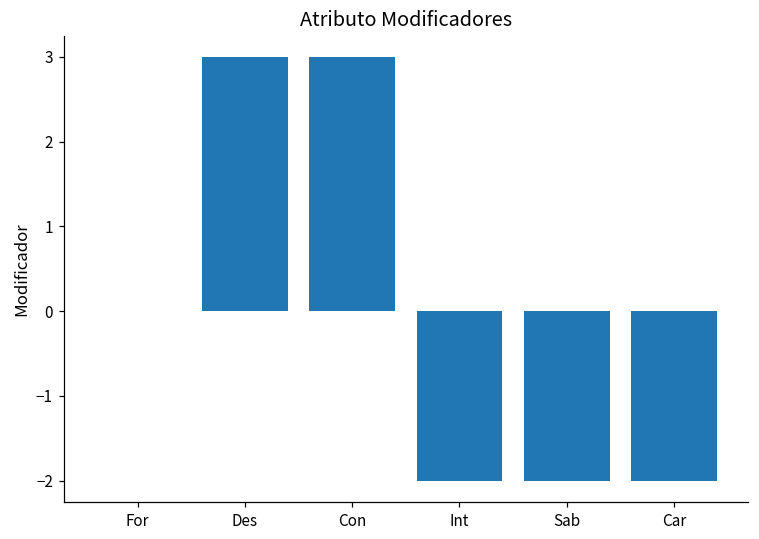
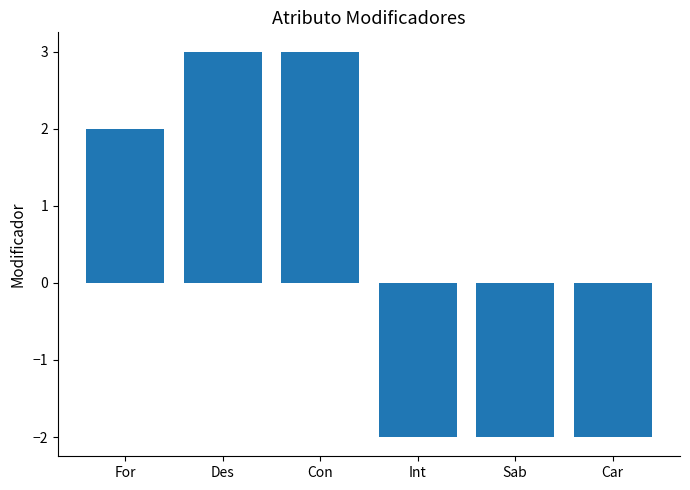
For: 0 -> 2
